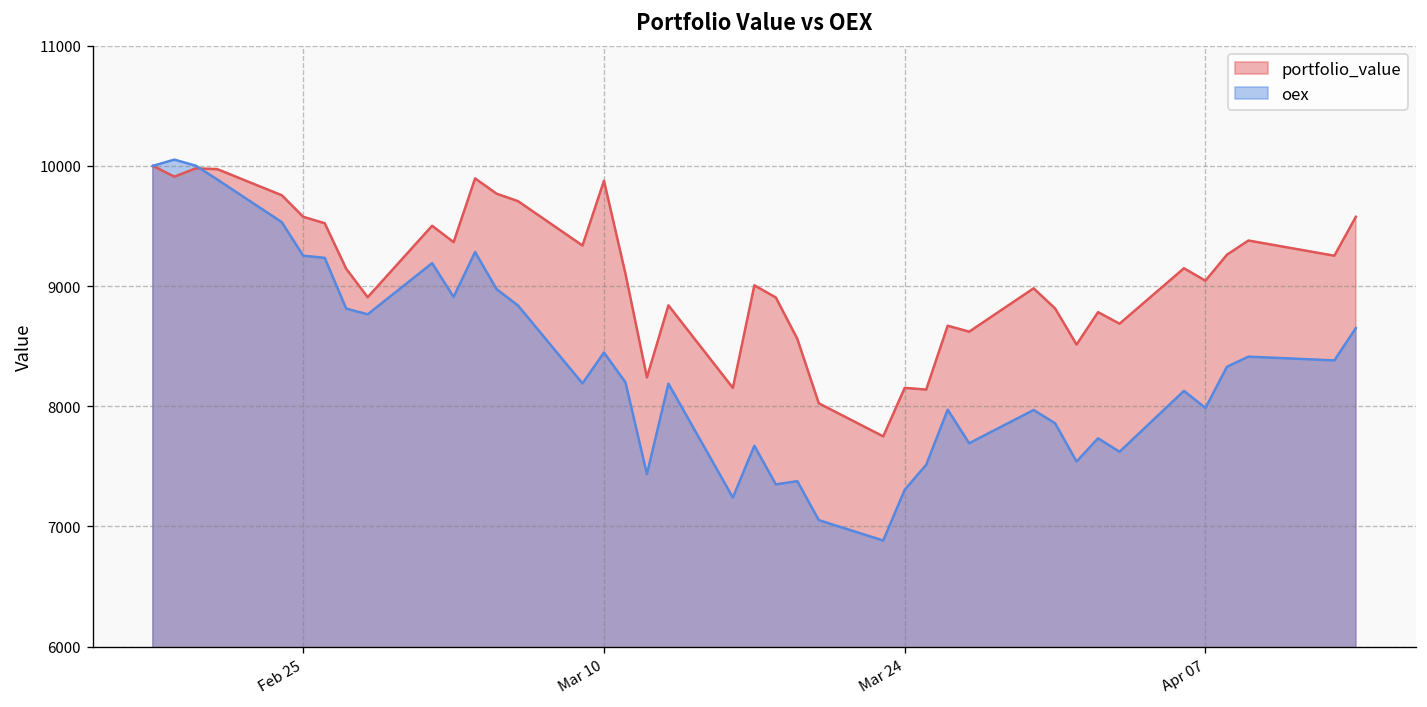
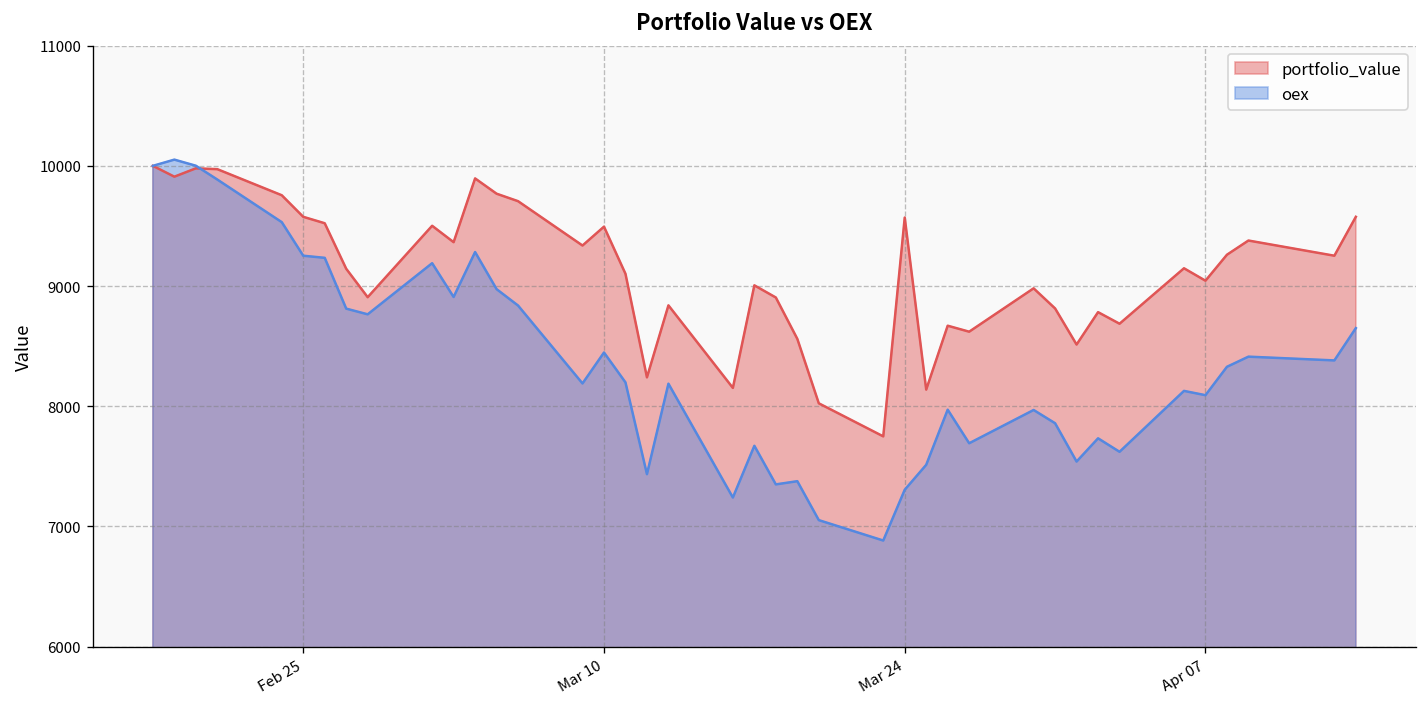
portfolio_value, Mar 10: 9880 -> 9490
portfolio_value, Mar 24: 8150 -> 9570
oex, Apr 07: 7980 -> 8090
